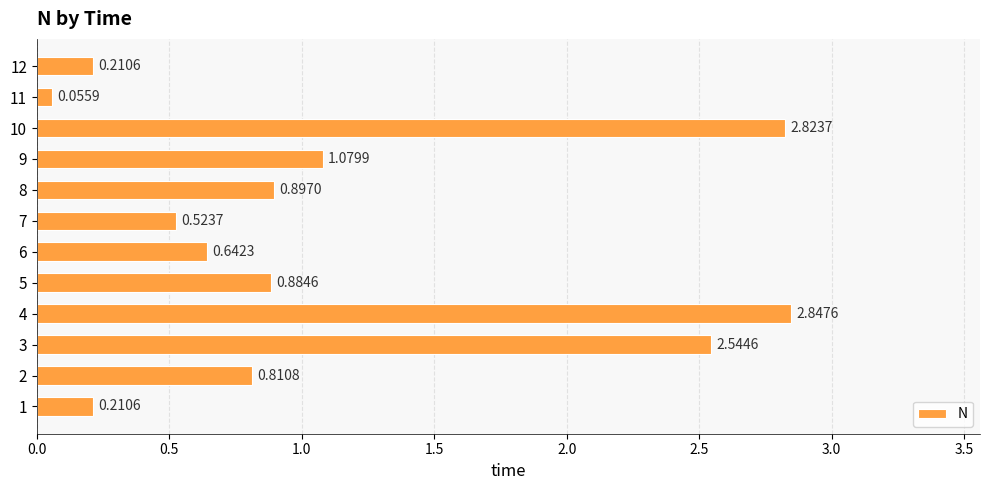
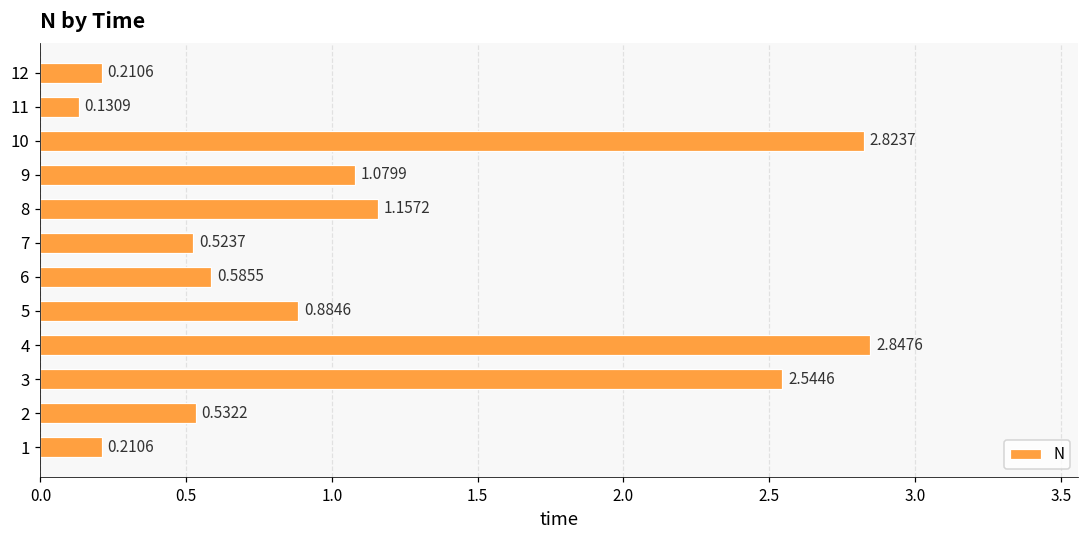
11: 0.0559 -> 0.1309
8: 0.8970 -> 1.1572
6: 0.6423 -> 0.5855
2: 0.8108 -> 0.5322
